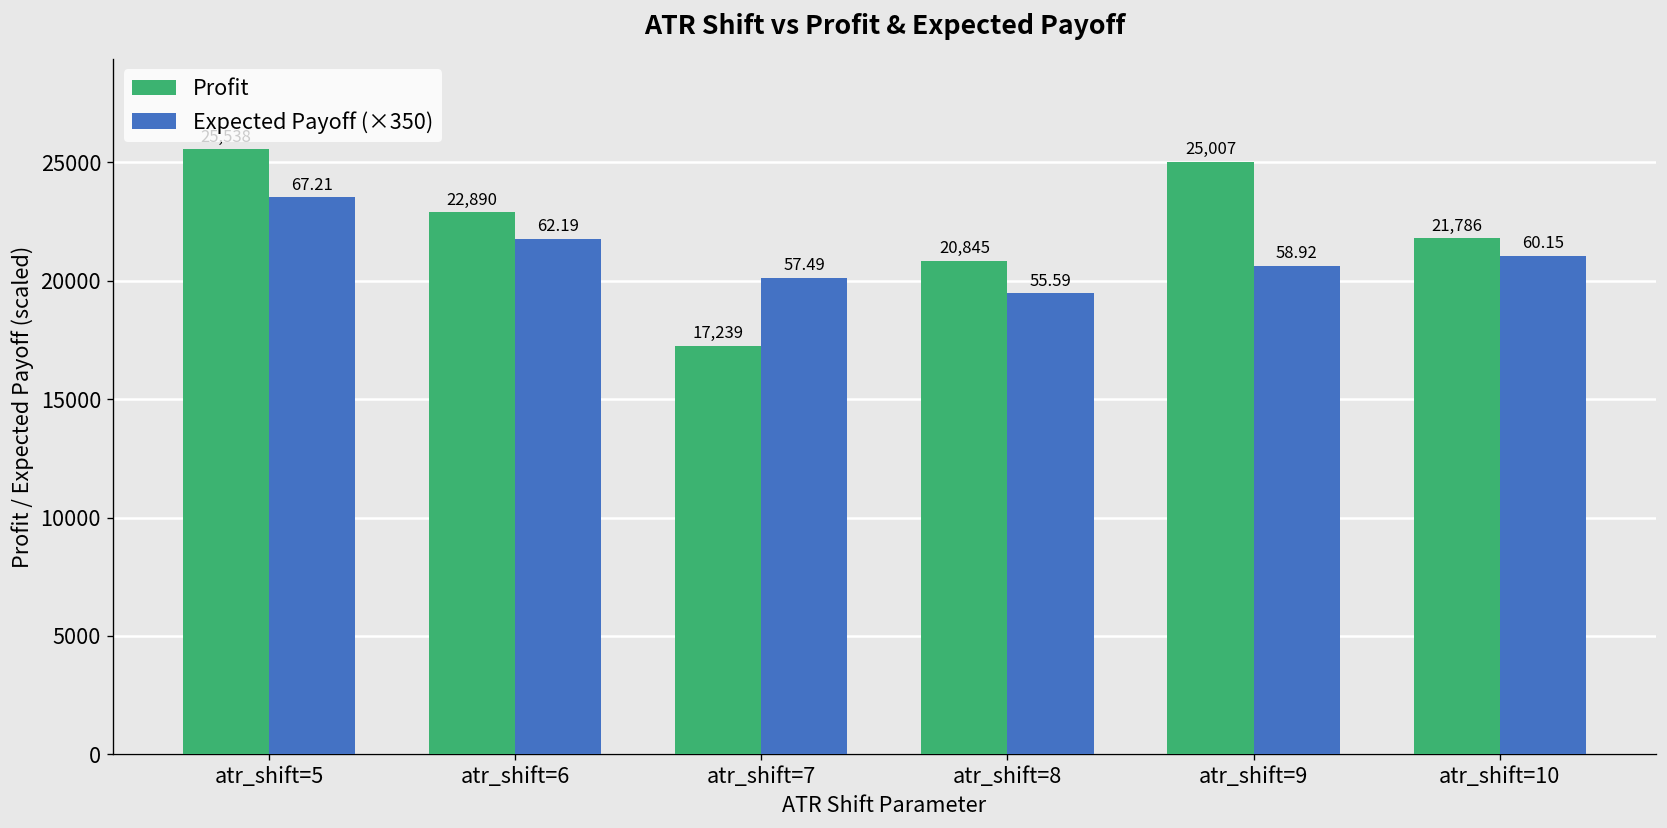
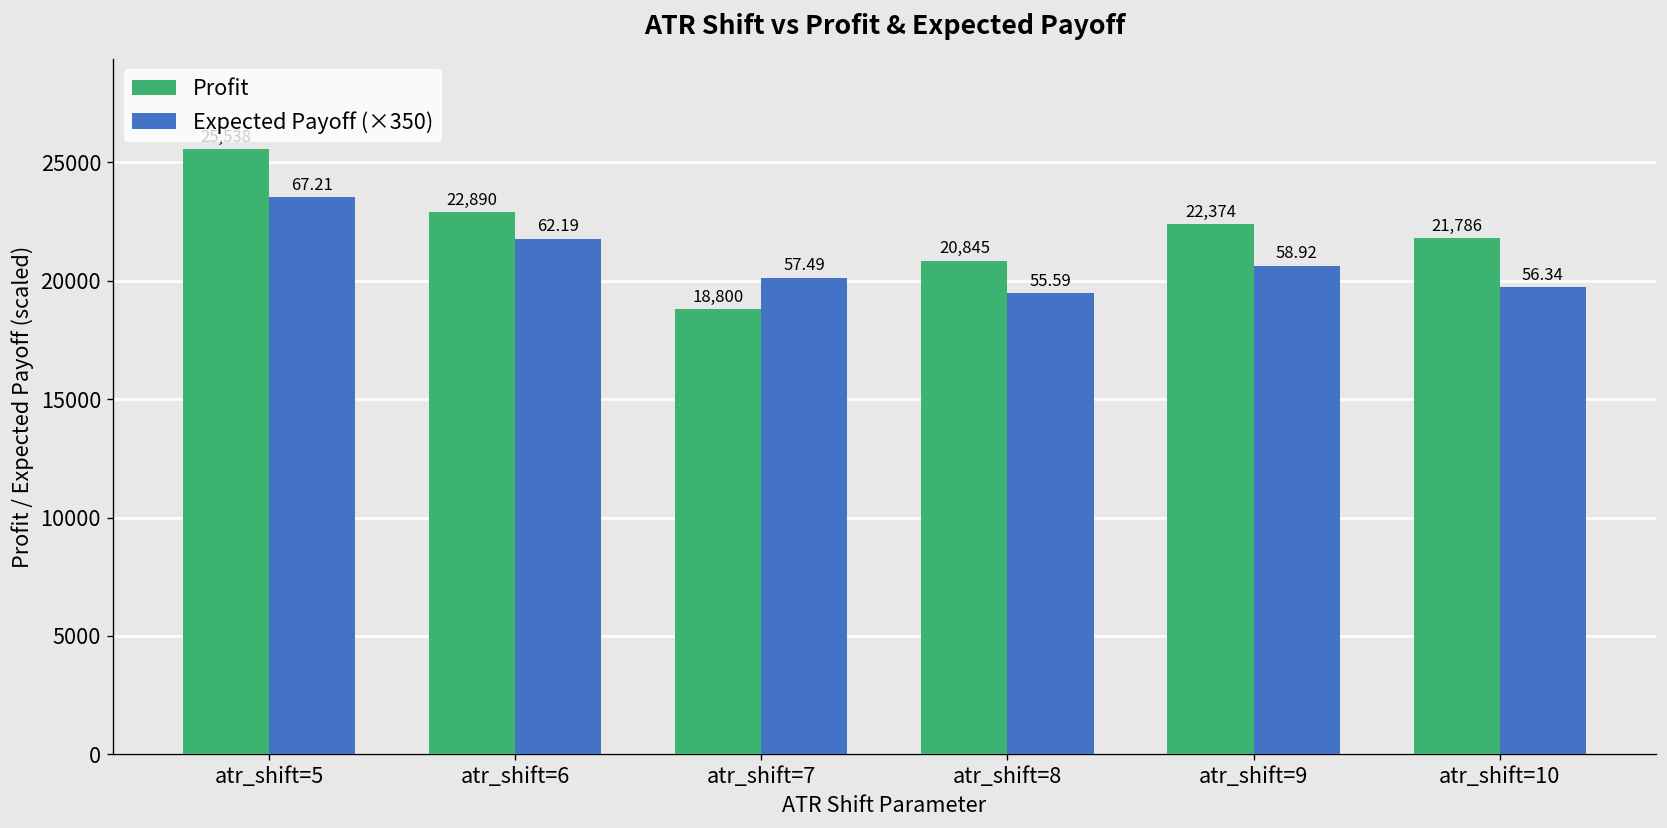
Profit, atr_shift=7: 17,239 -> 18,800
Profit, atr_shift=9: 25,007 -> 22,374
Expected Payoff (×350), atr_shift=10: 60.15 -> 56.34
